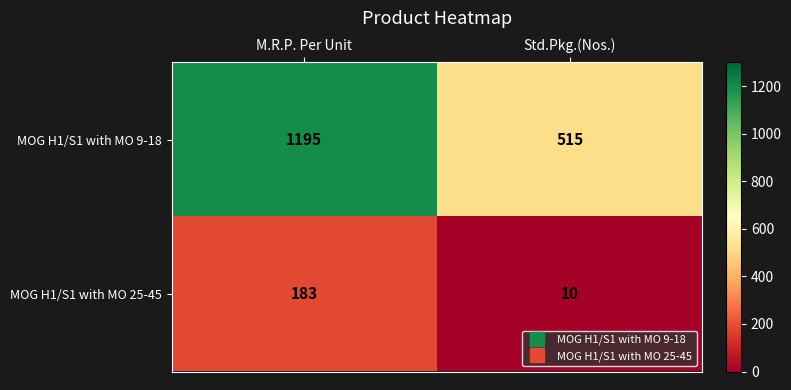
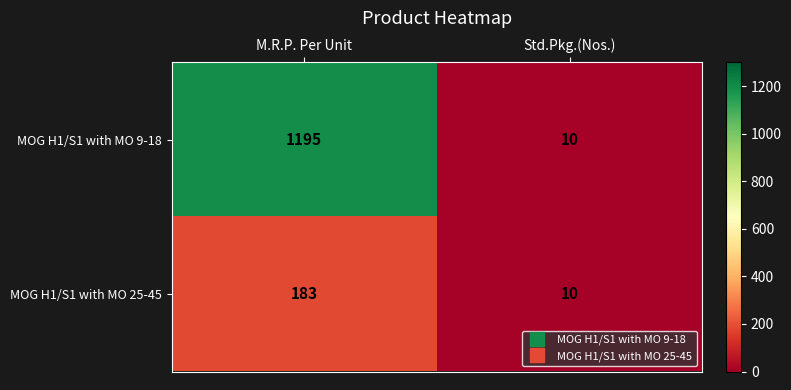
MOG H1/S1 with MO 9-18, Std.Pkg.(Nos.): 515 -> 10
